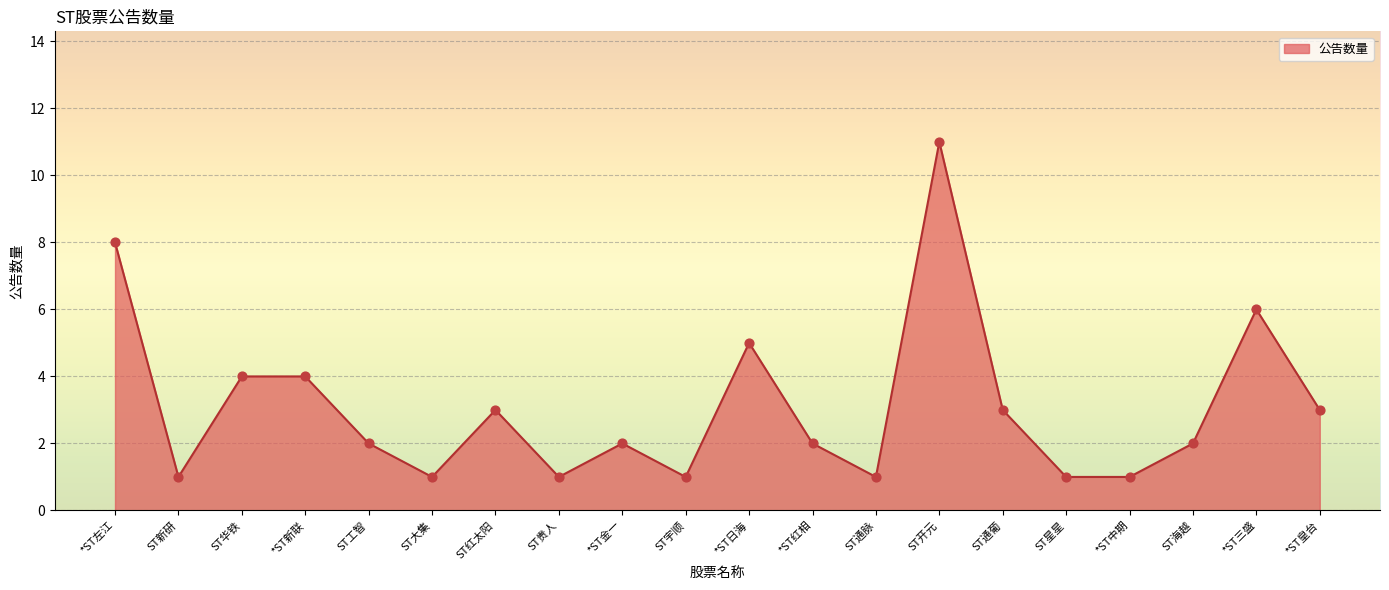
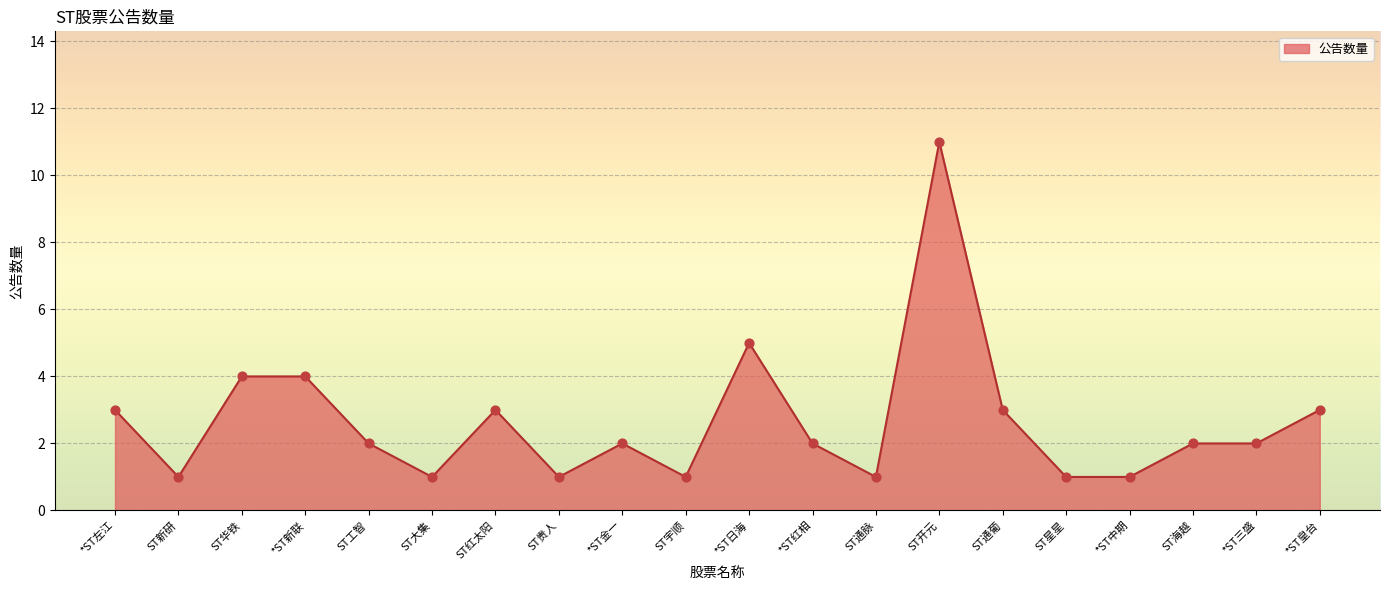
*ST左江: 8 -> 3
*ST三盛: 6 -> 2
